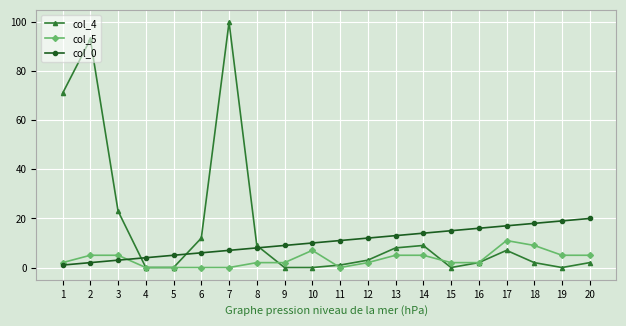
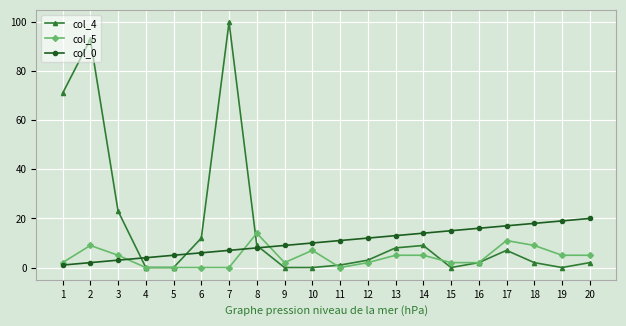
col_5, 2: 5 -> 9
col_5, 8: 2 -> 14
